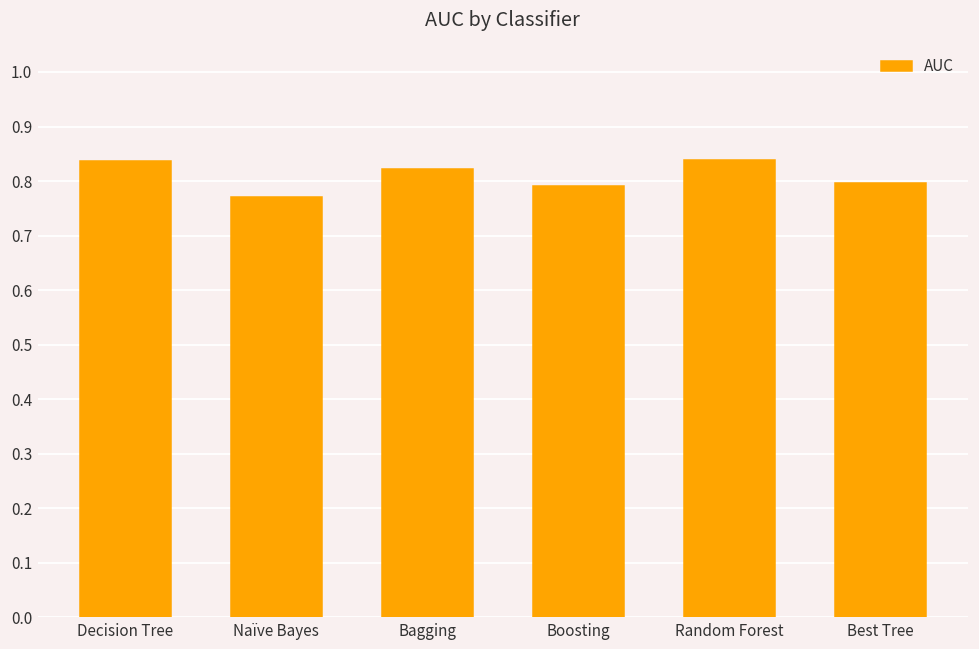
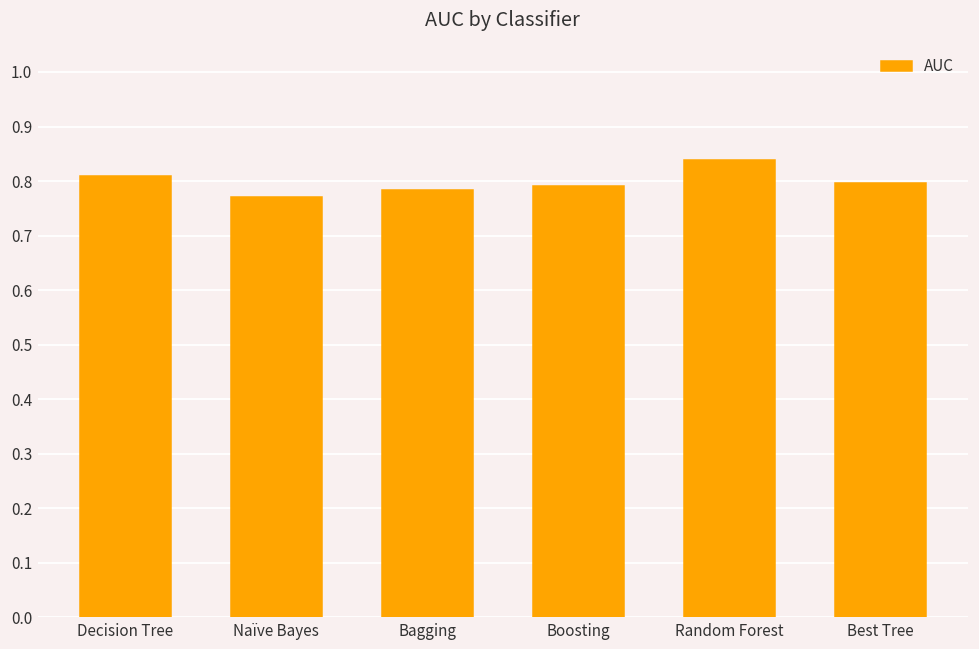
Decision Tree: 0.84 -> 0.81
Bagging: 0.82 -> 0.78
